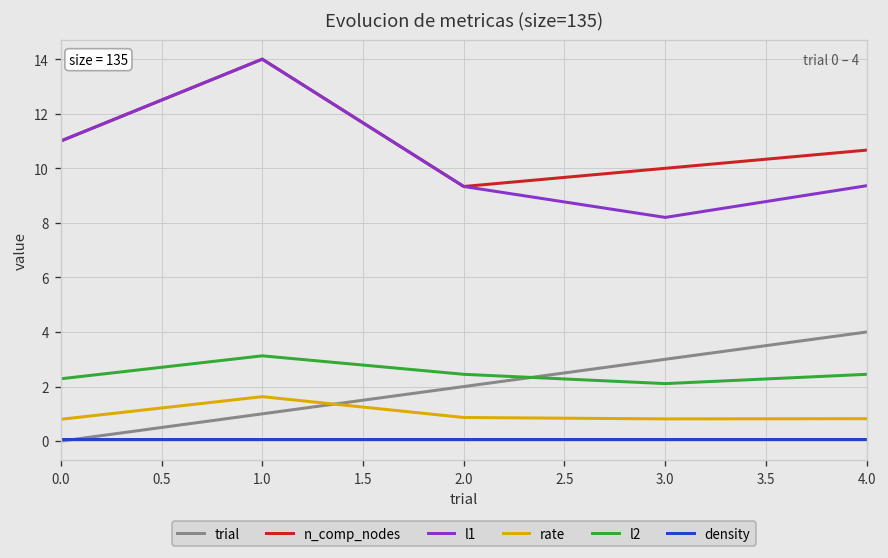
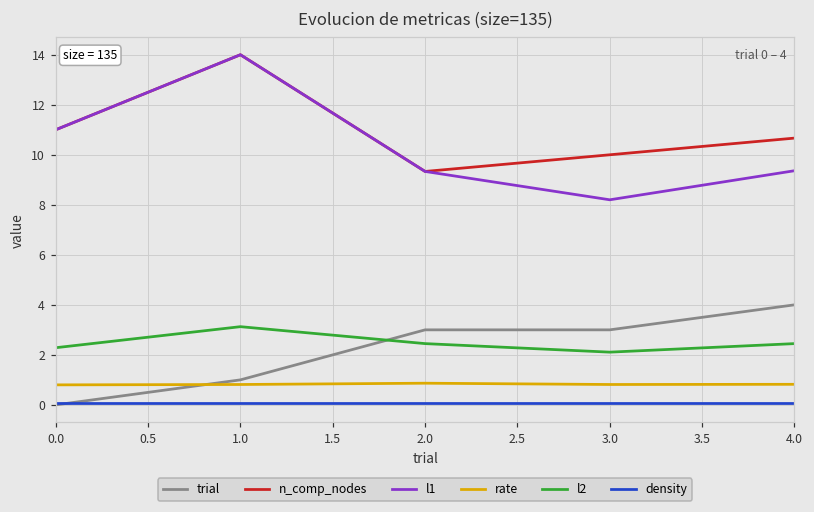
rate, 1.0: 1.6 -> 0.8
trial, 2.0: 2 -> 3
